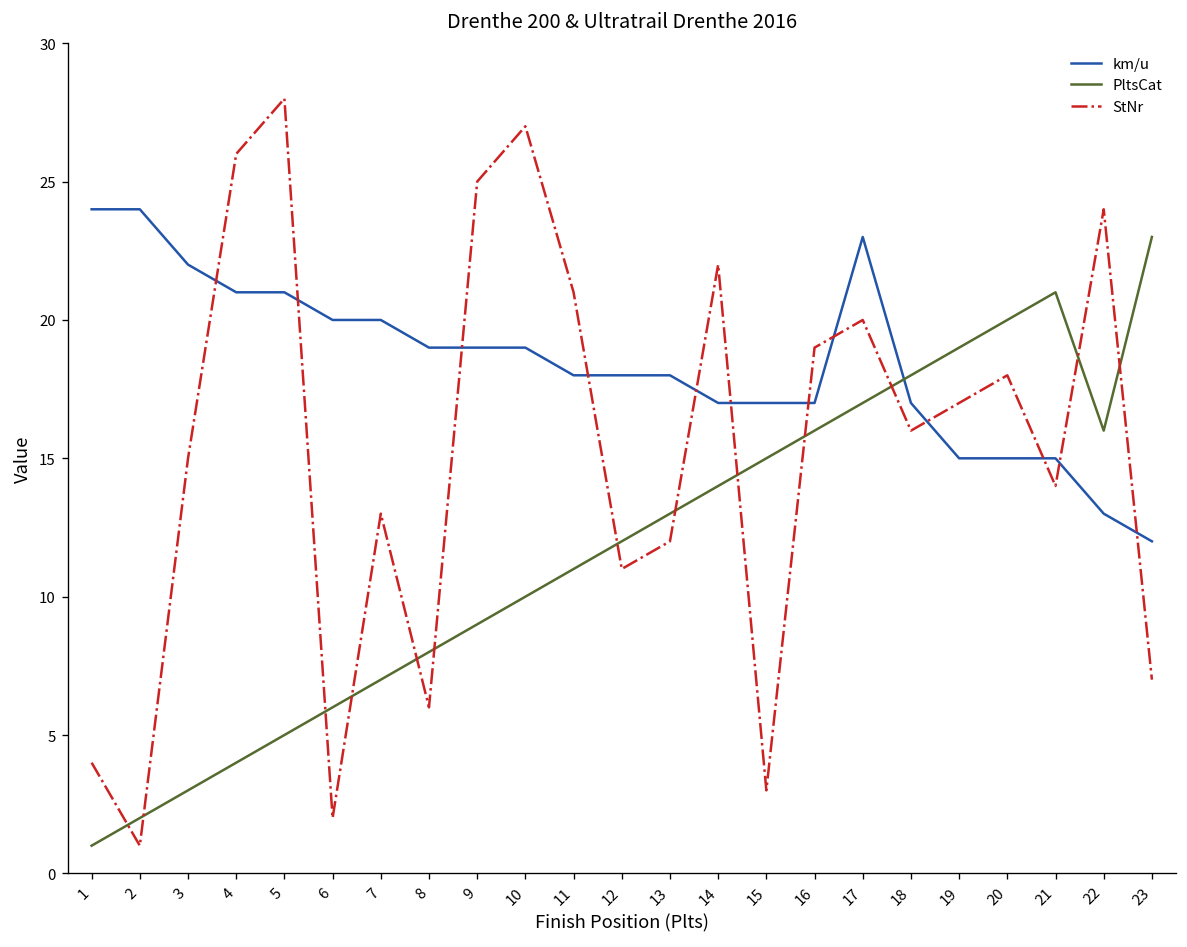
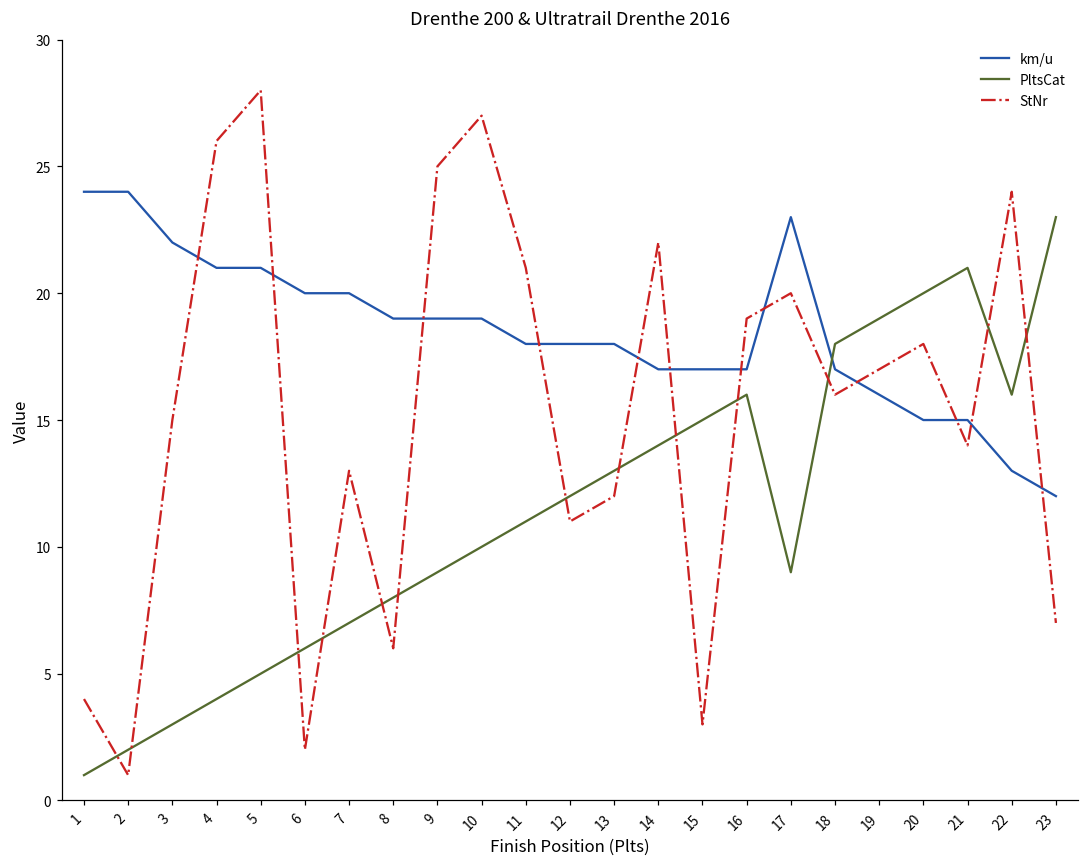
PltsCat, 17: 17 -> 9
km/u, 19: 15 -> 16
